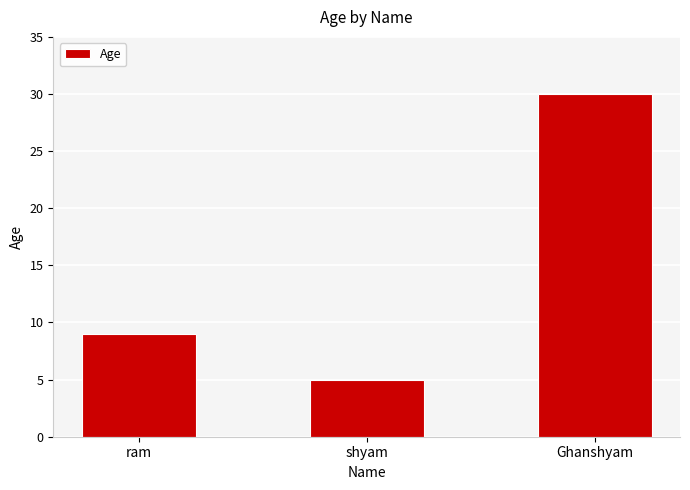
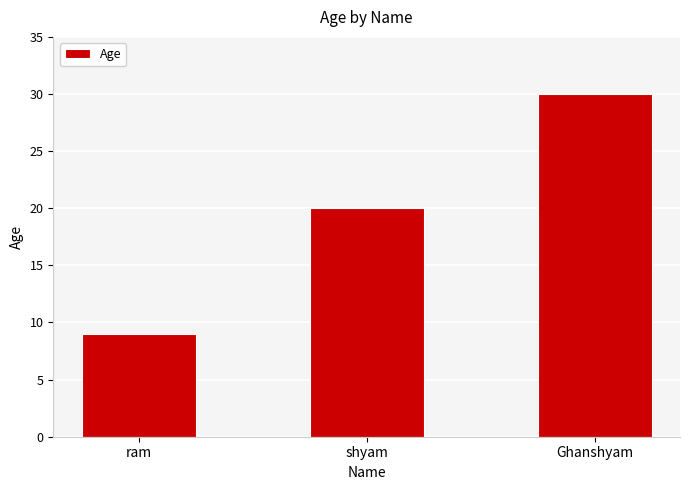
shyam: 5 -> 20
